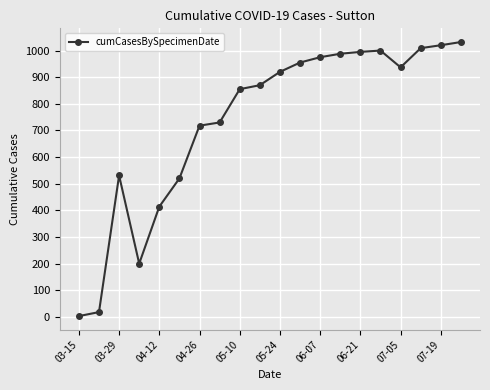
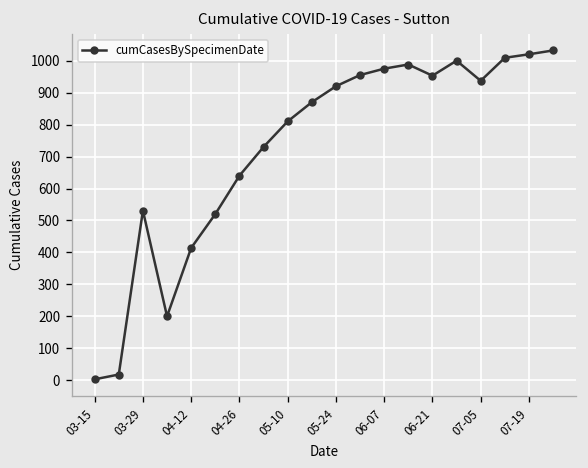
04-26: 720 -> 640
05-10: 860 -> 810
06-21: 1000 -> 950
